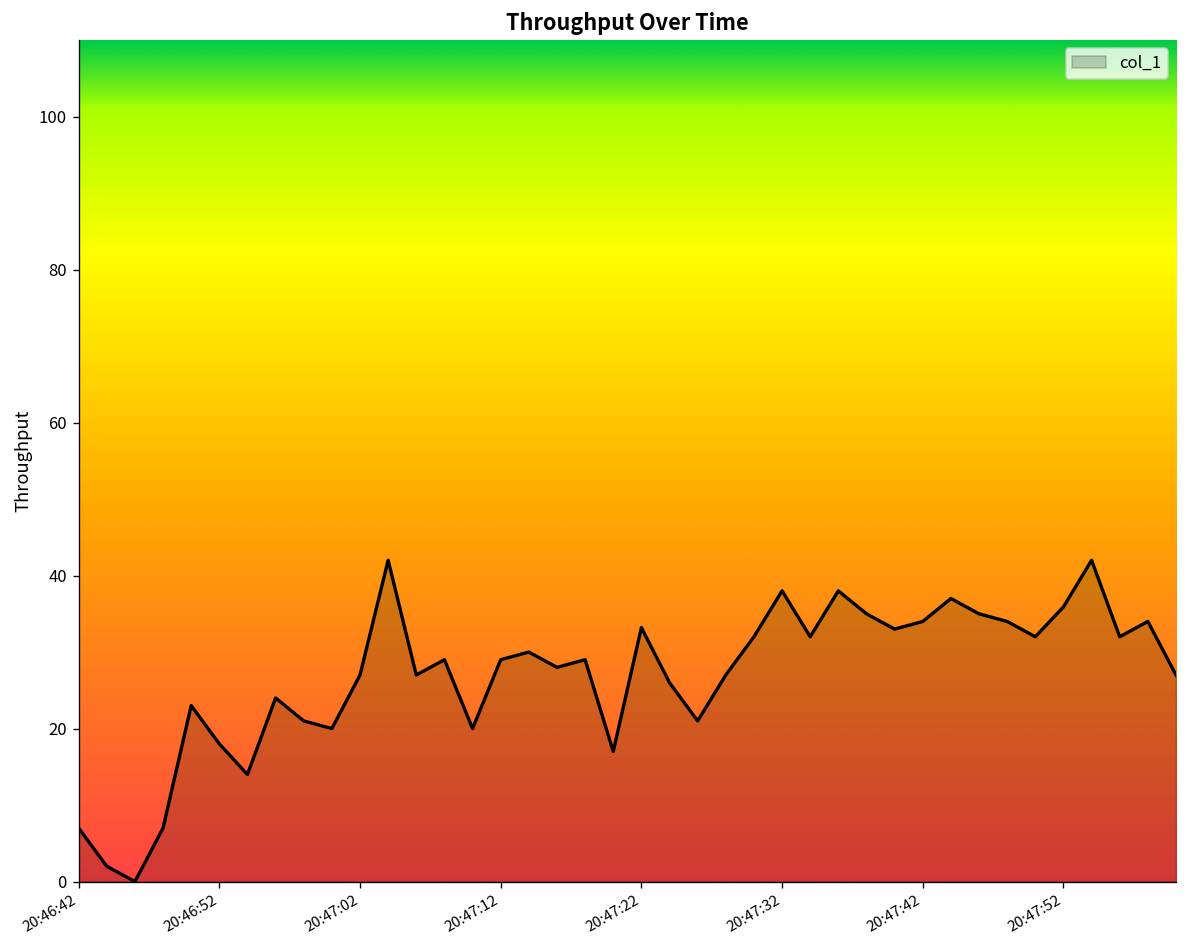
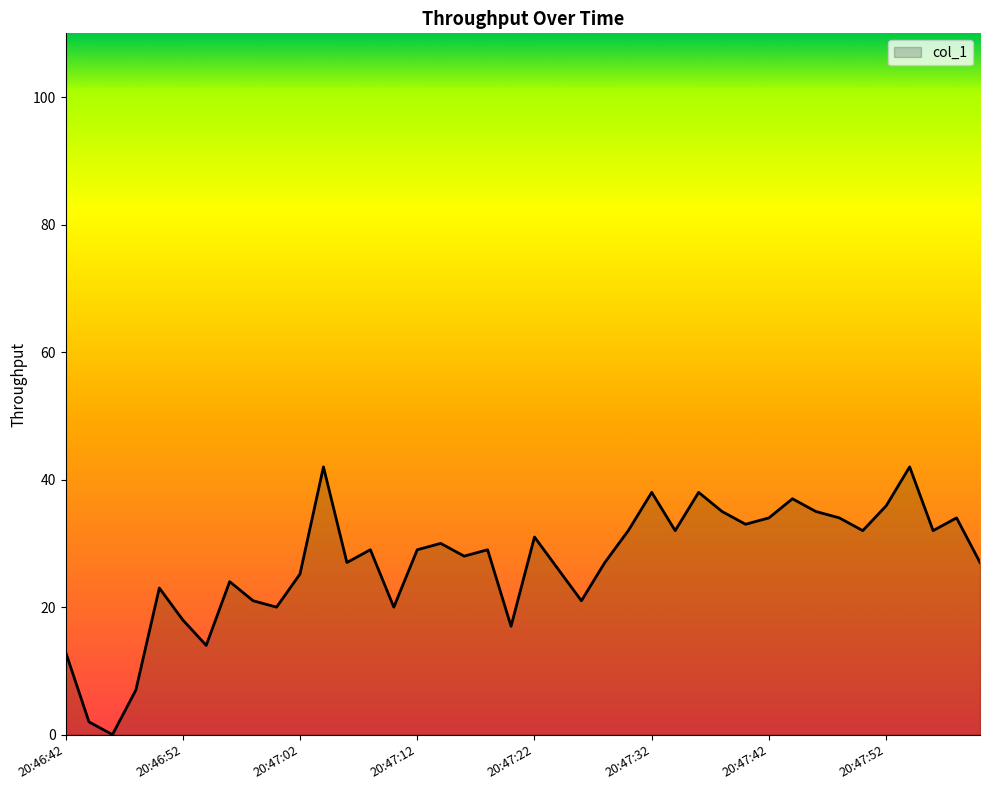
20:46:42: 7 -> 13
20:47:02: 27 -> 25
20:47:22: 33 -> 31
